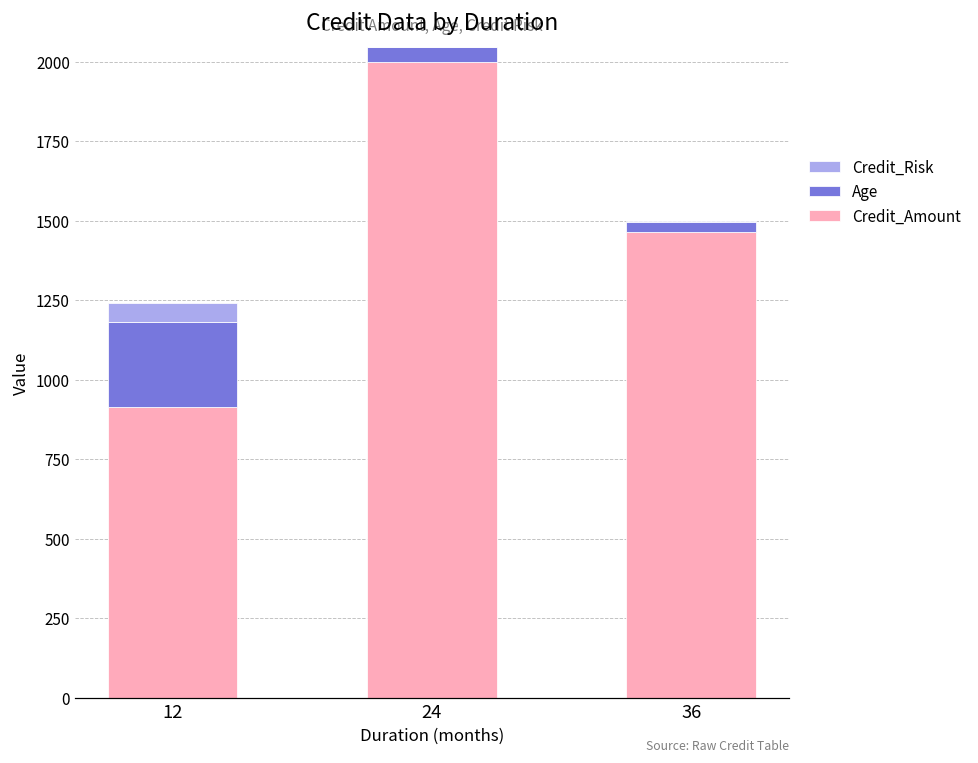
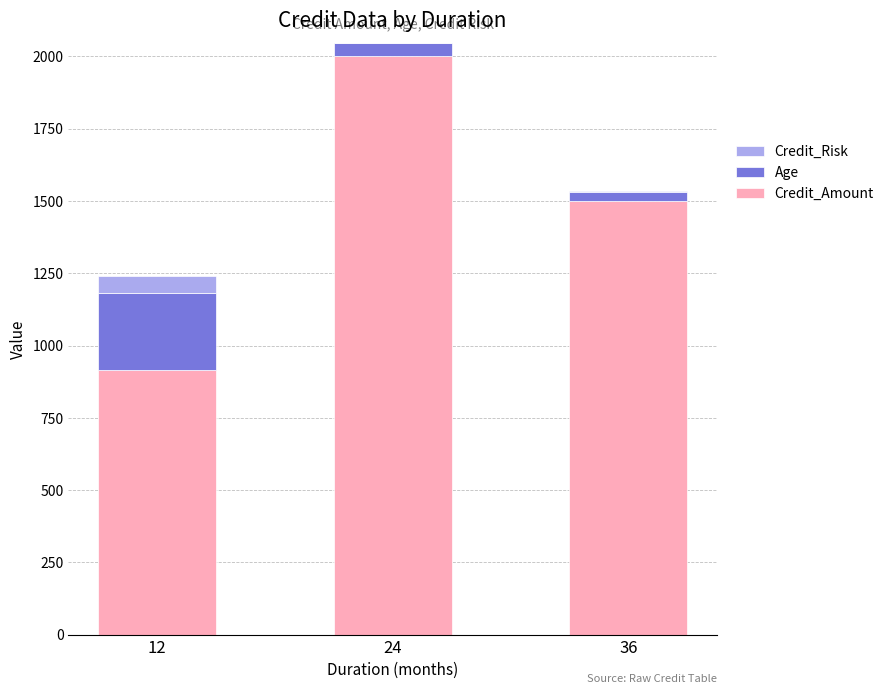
Credit_Amount, 36: 1460 -> 1500
